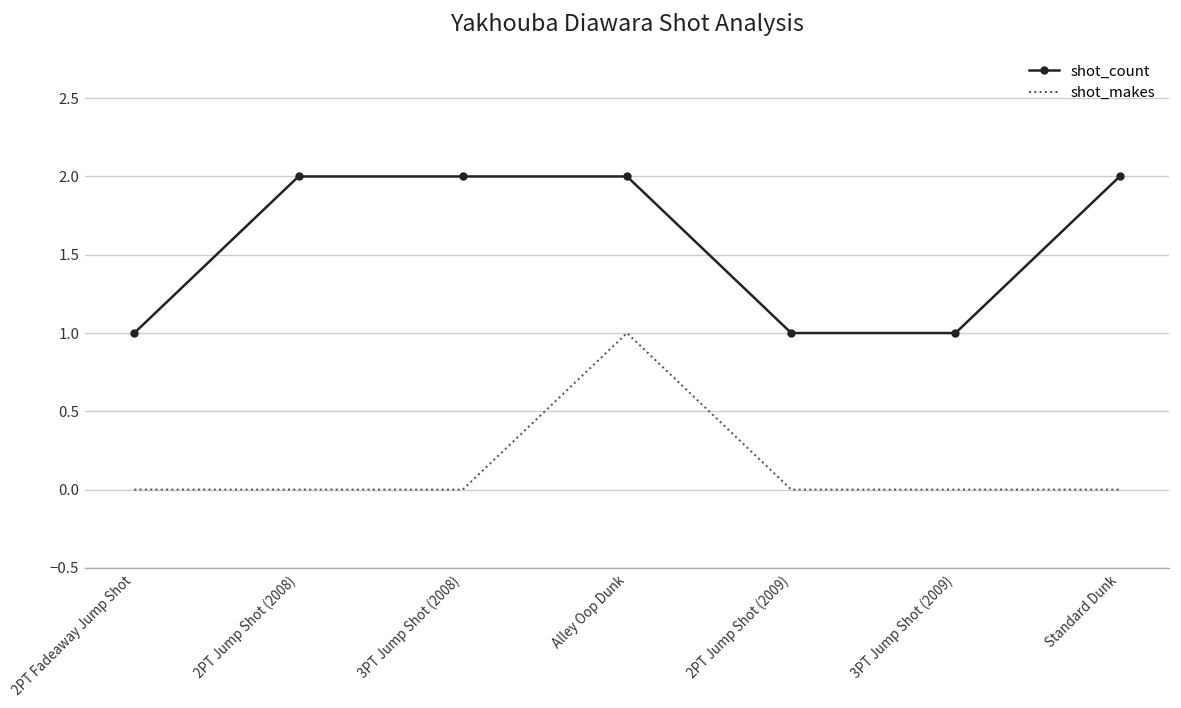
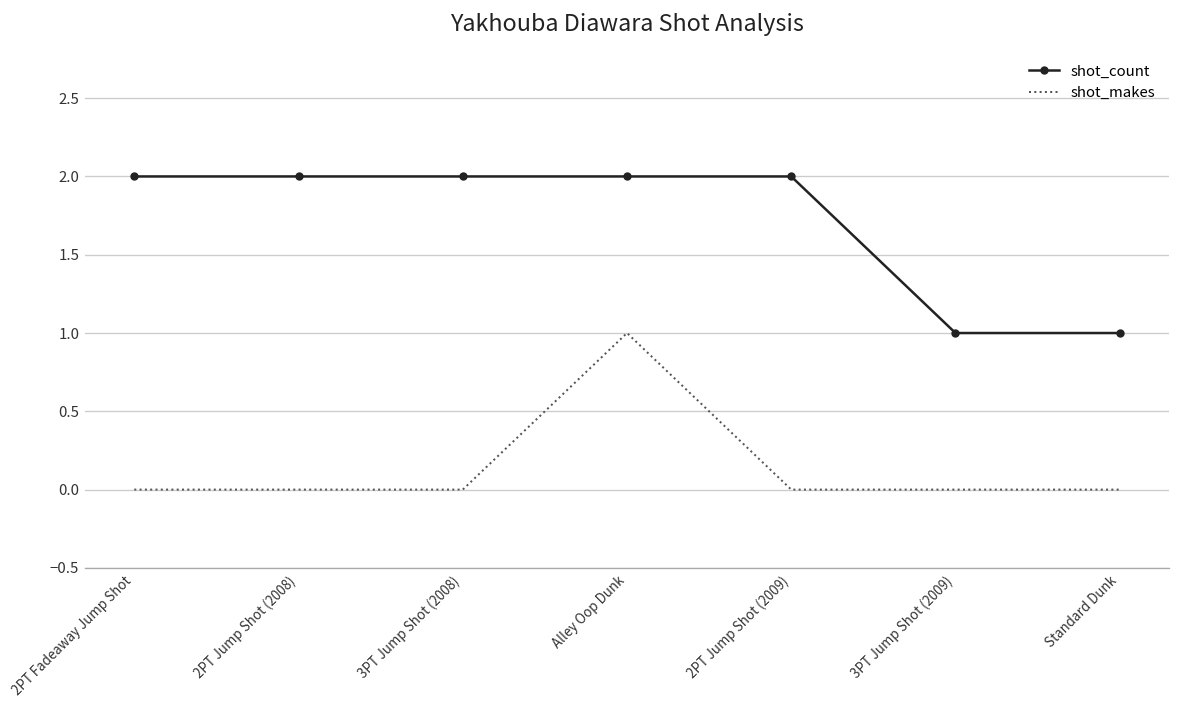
shot_count, 2PT Fadeaway Jump Shot: 1 -> 2
shot_count, 2PT Jump Shot (2009): 1 -> 2
shot_count, Standard Dunk: 2 -> 1
